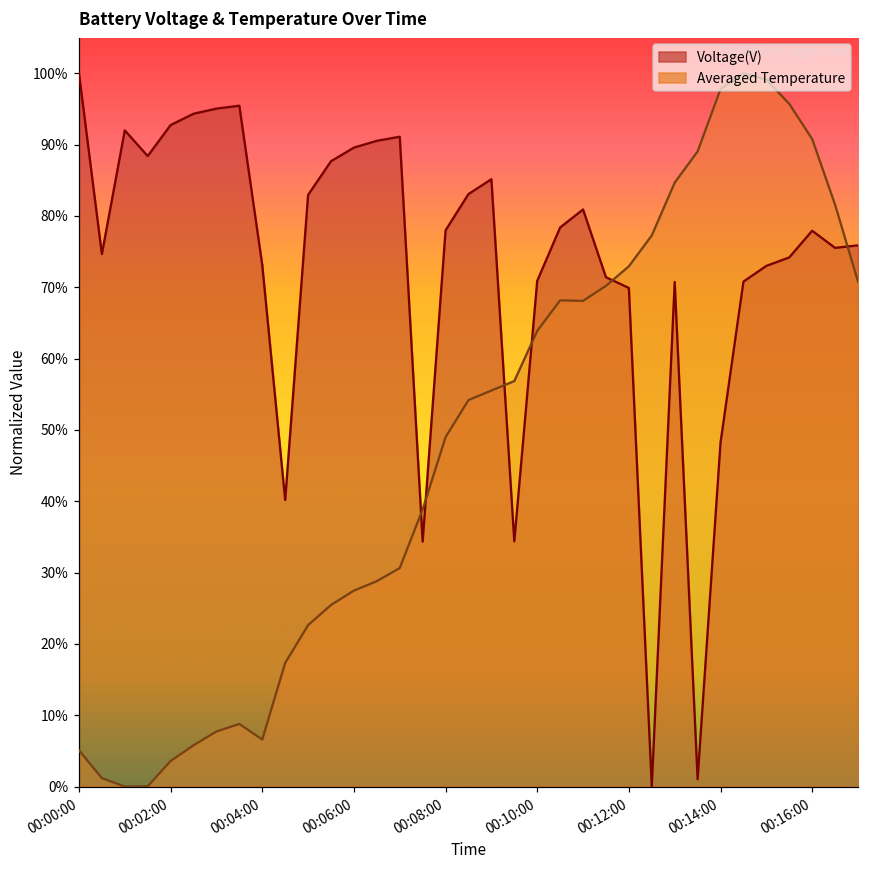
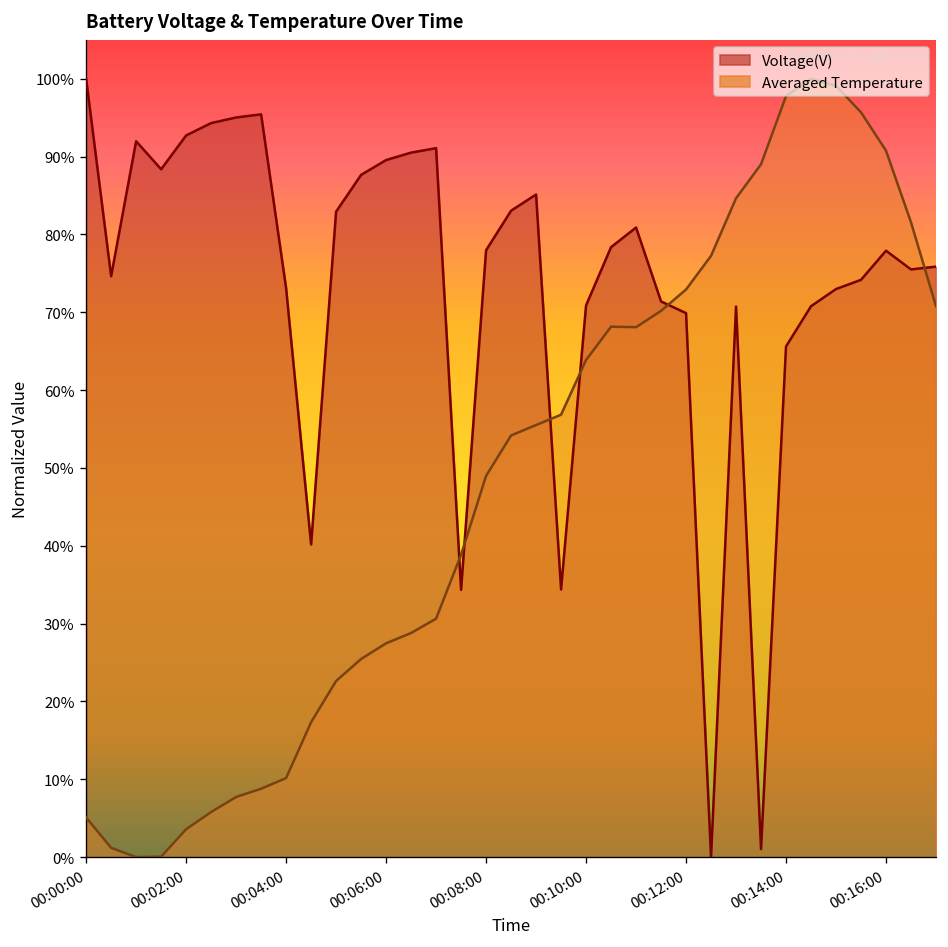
Averaged Temperature, 00:04:00: 7% -> 10%
Voltage(V), 00:14:00: 48% -> 66%
